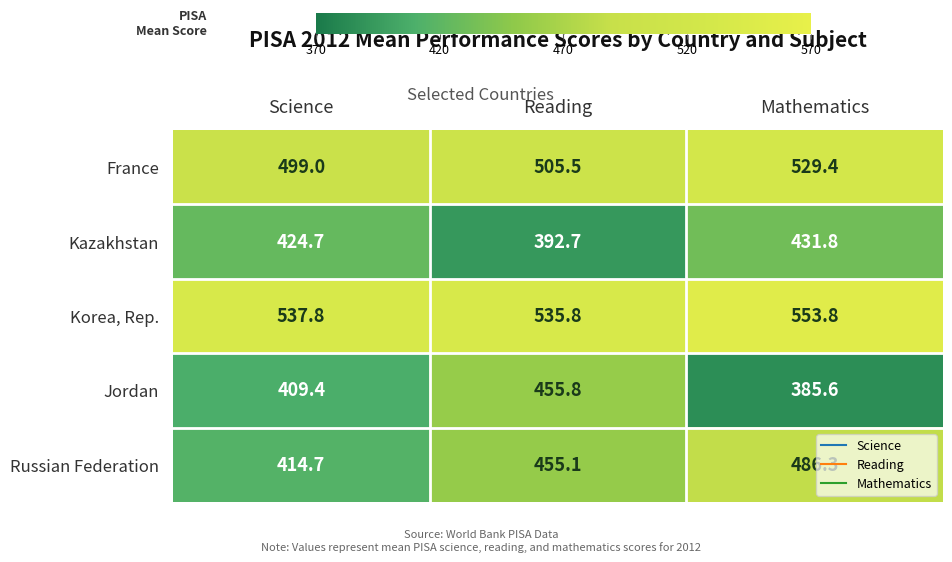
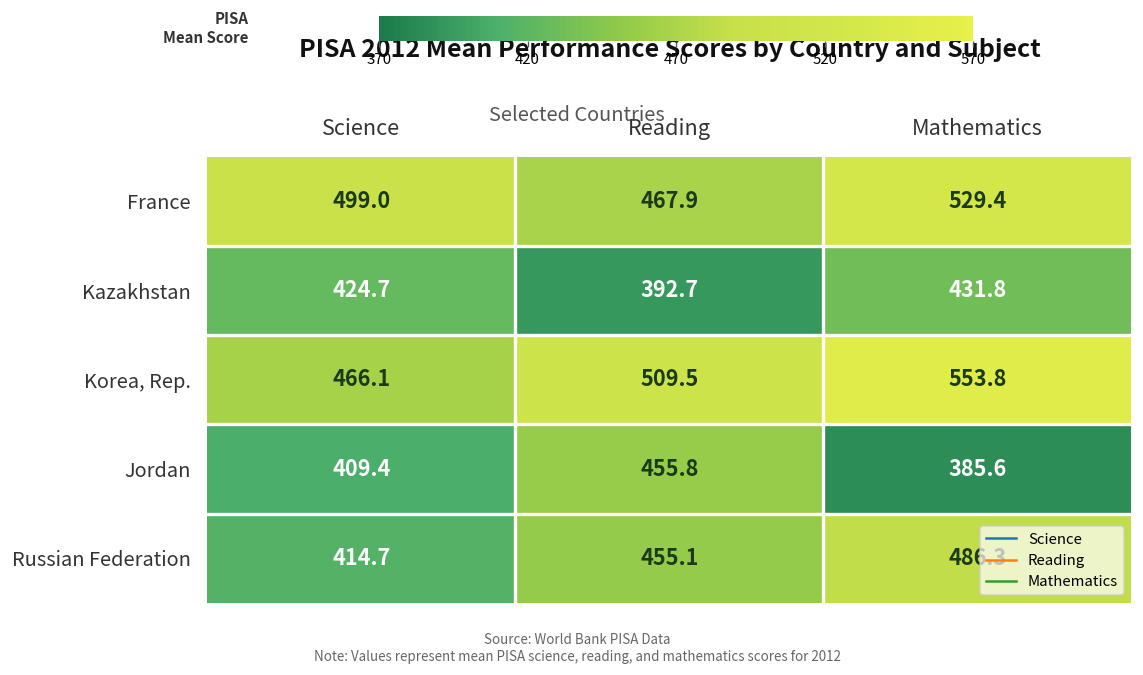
France, Reading: 505.5 -> 467.9
Korea, Rep., Science: 537.8 -> 466.1
Korea, Rep., Reading: 535.8 -> 509.5
